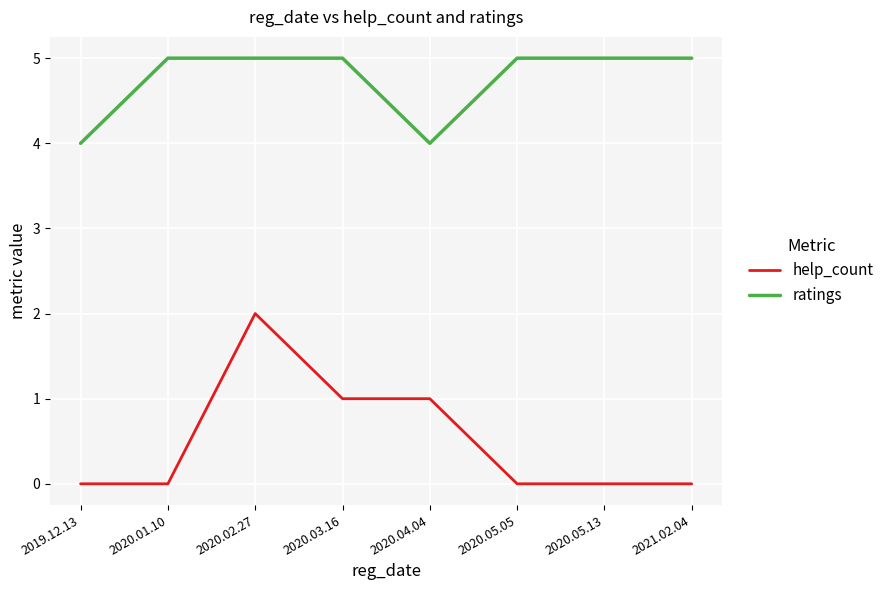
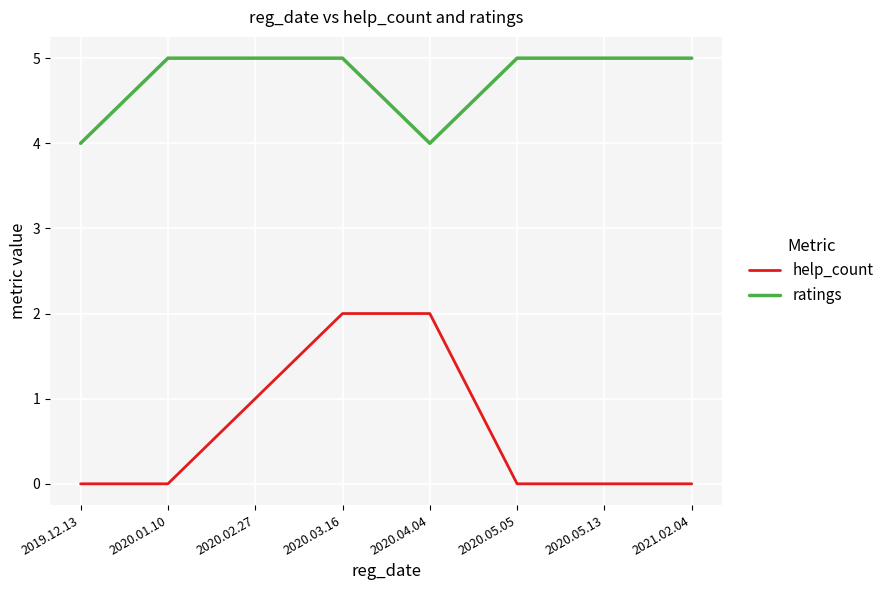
help_count, 2020.02.27: 2 -> 1
help_count, 2020.03.16: 1 -> 2
help_count, 2020.04.04: 1 -> 2
